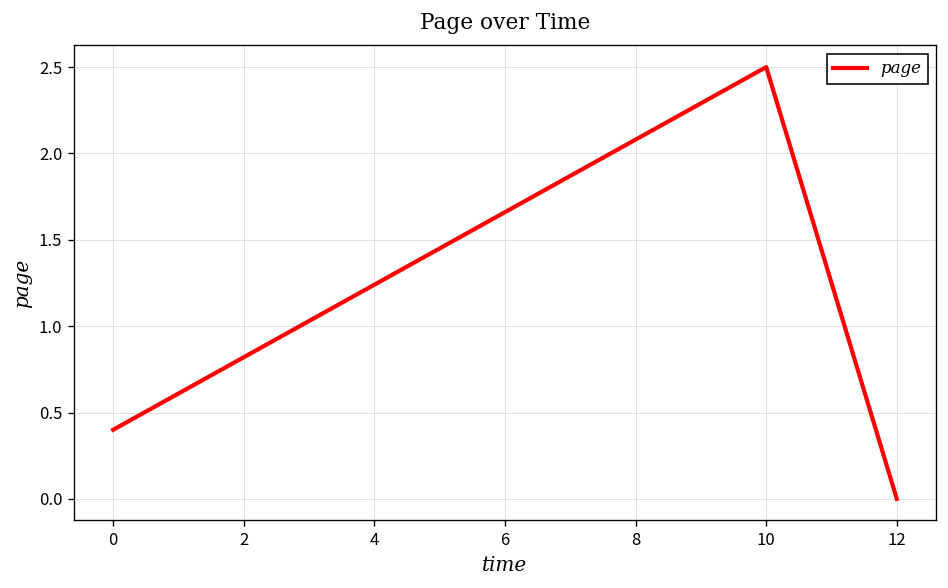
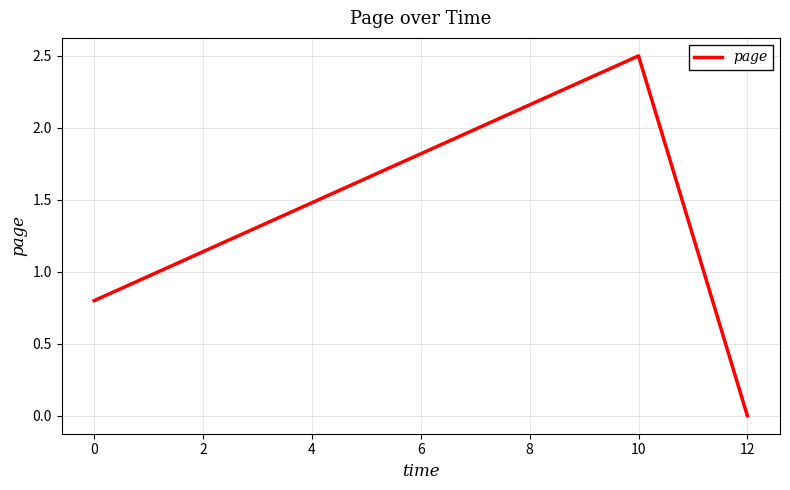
0: 0.4 -> 0.8
